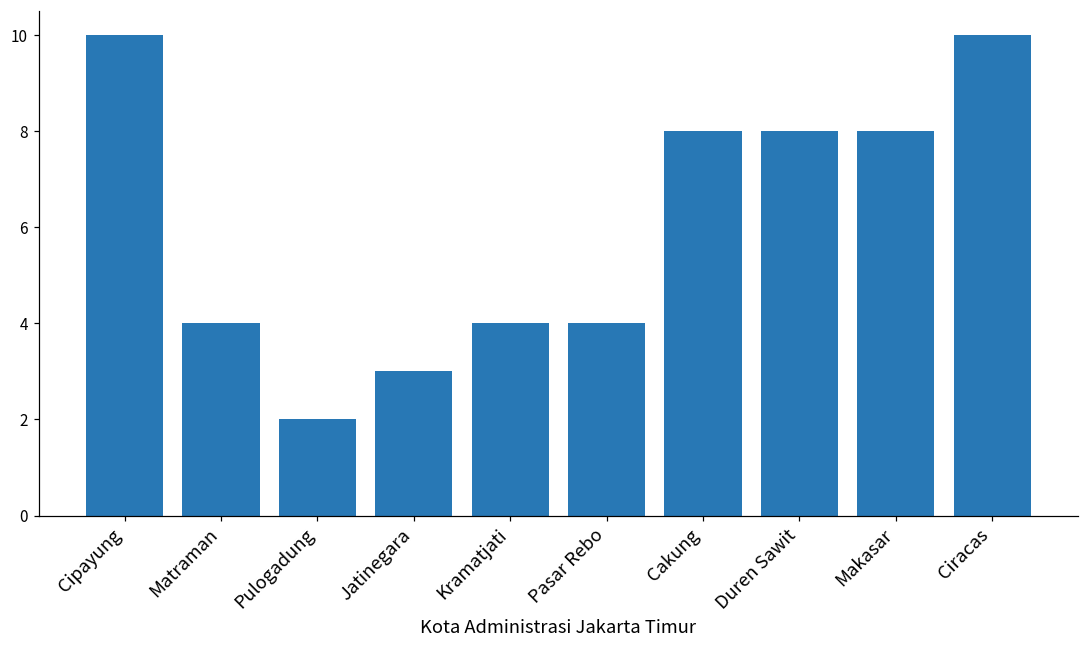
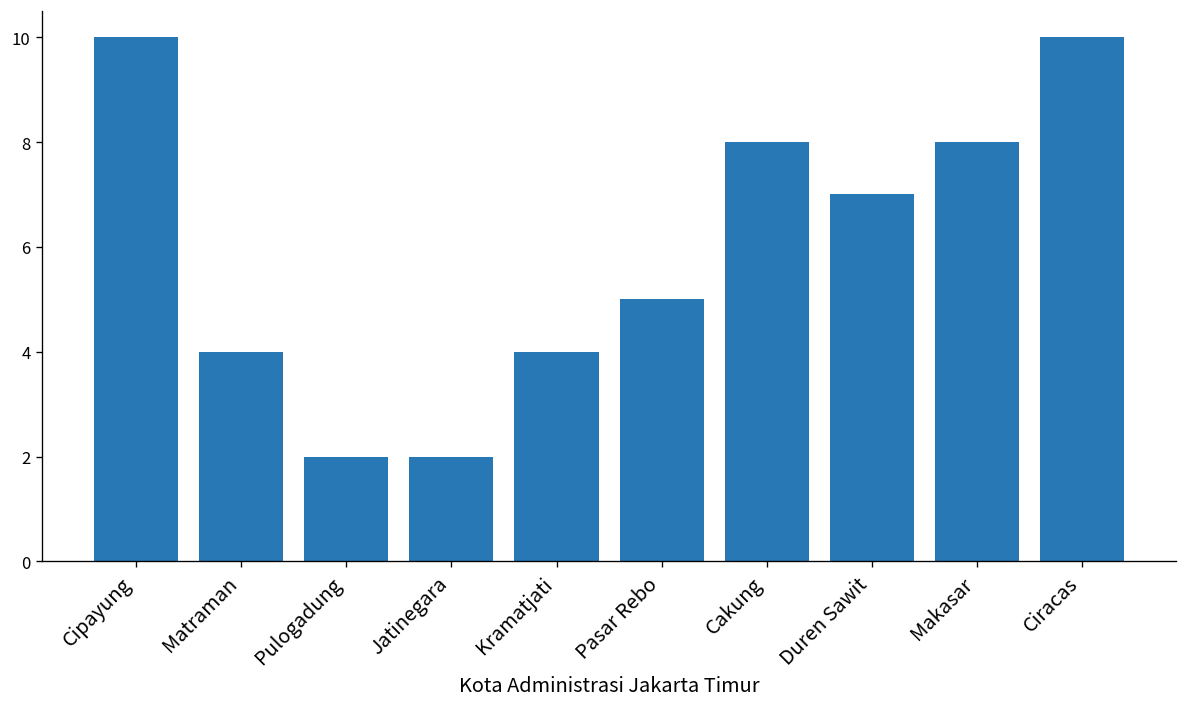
Jatinegara: 3 -> 2
Pasar Rebo: 4 -> 5
Duren Sawit: 8 -> 7
